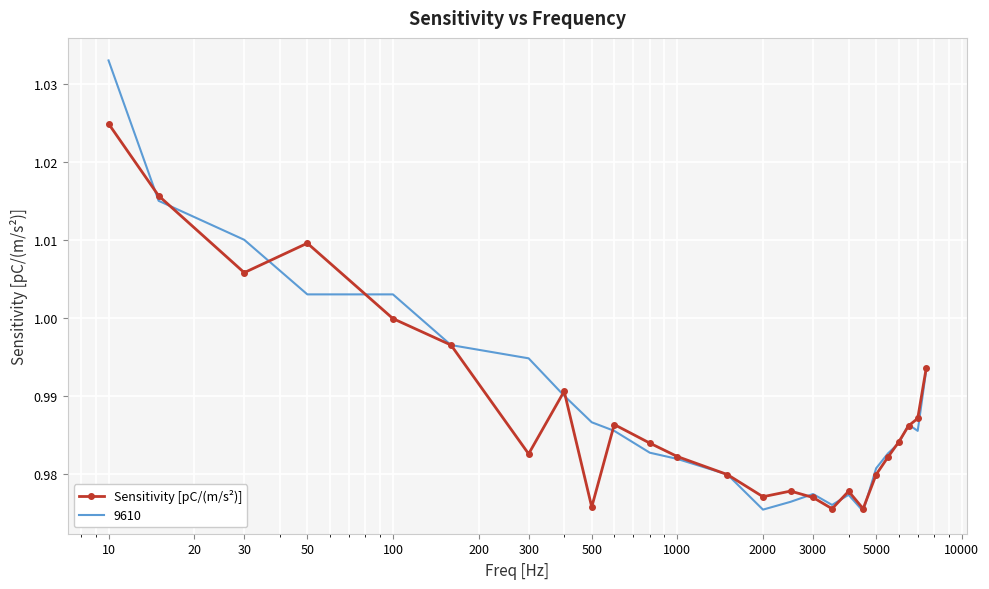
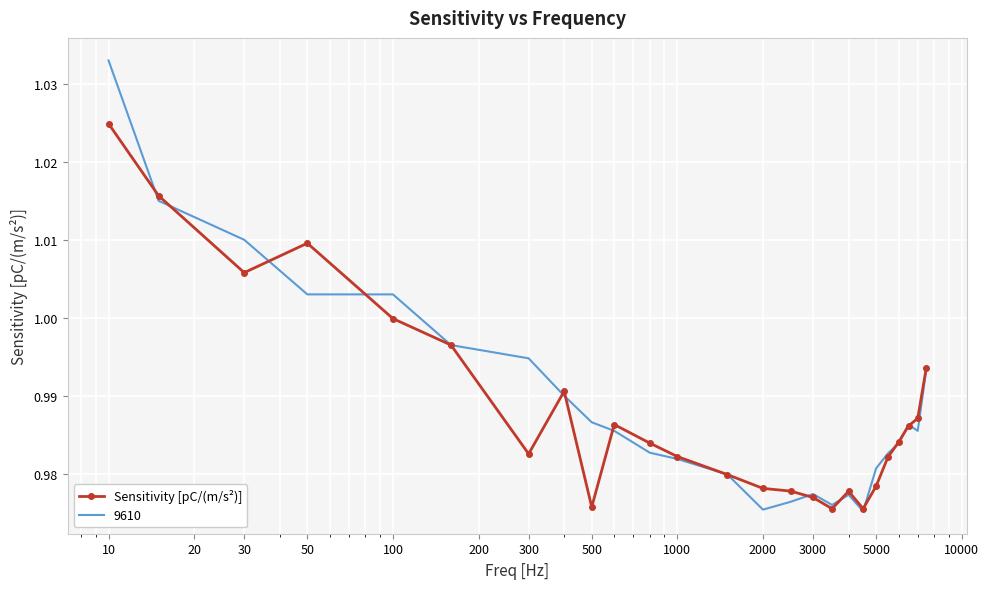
Sensitivity [pC/(m/s²)], 2000: 0.977 -> 0.978
Sensitivity [pC/(m/s²)], 5000: 0.980 -> 0.978
